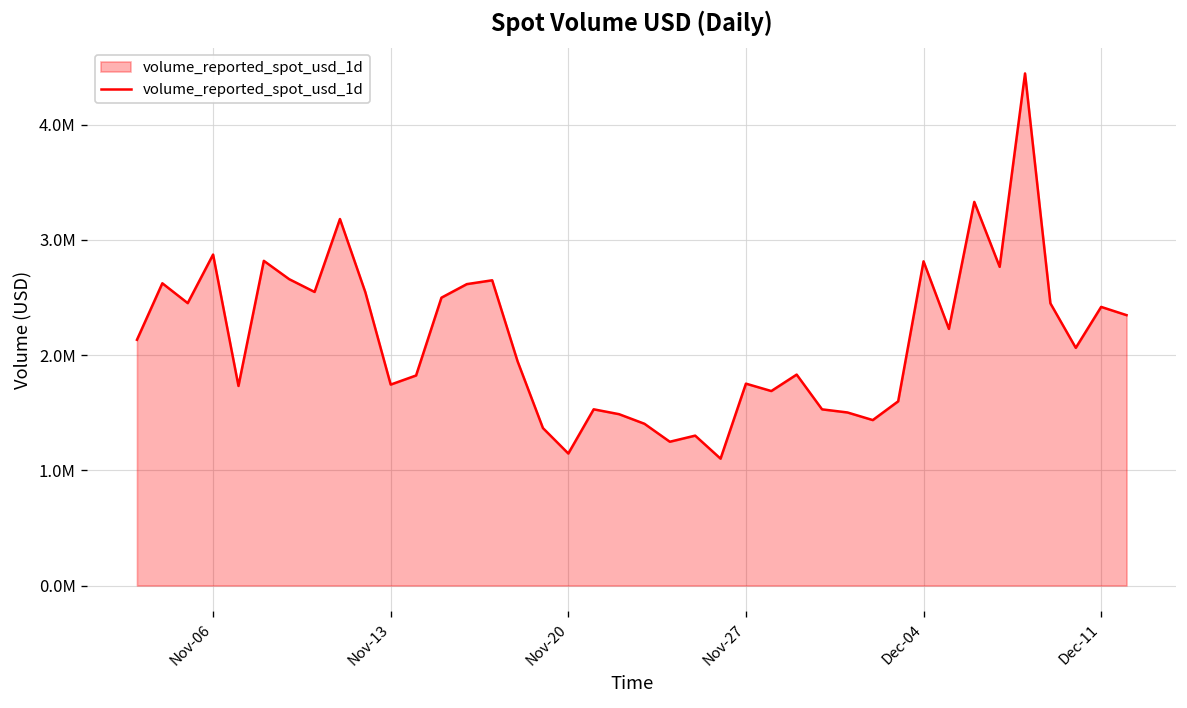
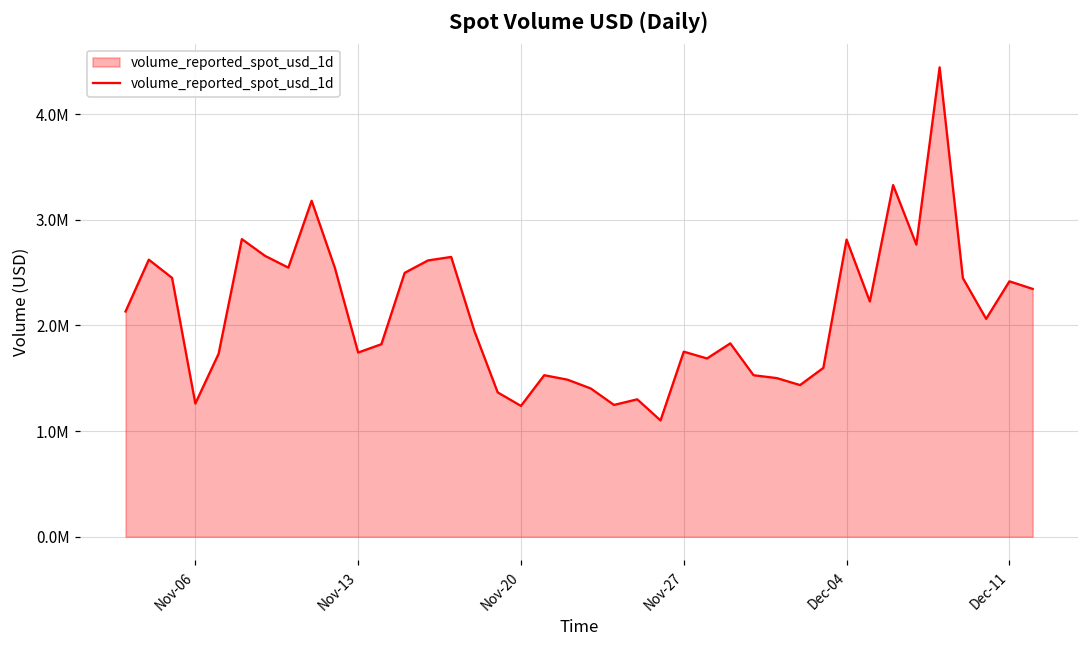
Nov-06: 2900000 -> 1300000
Nov-20: 1100000 -> 1200000
